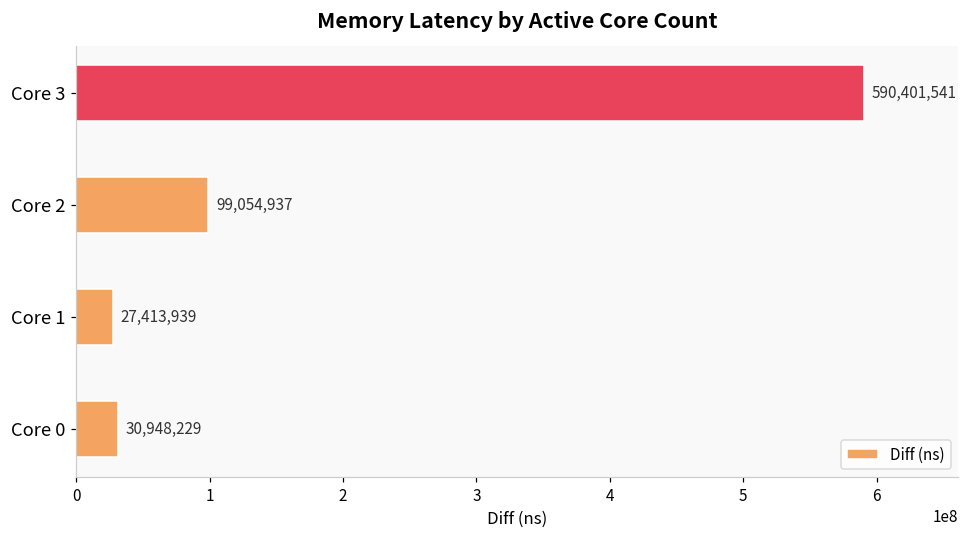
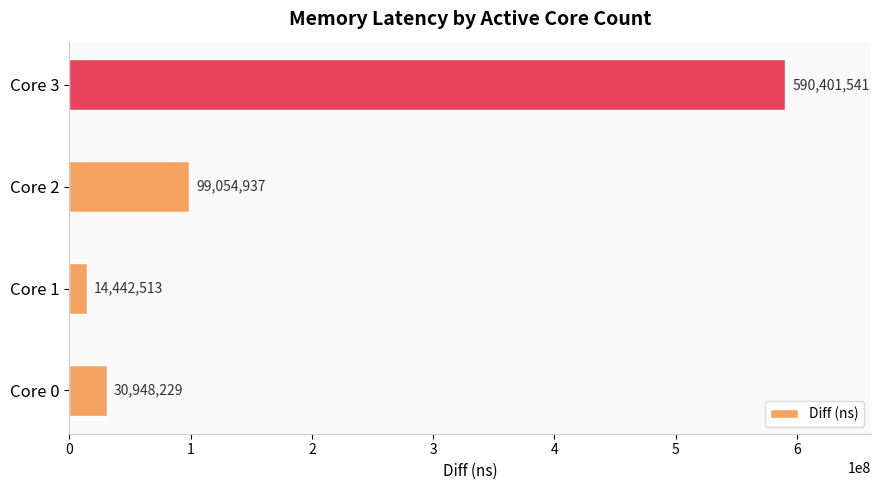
Core 1: 27,413,939 -> 14,442,513
